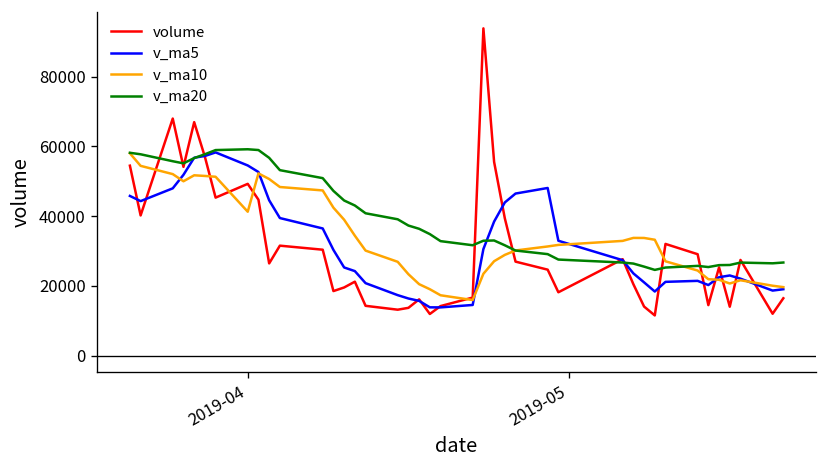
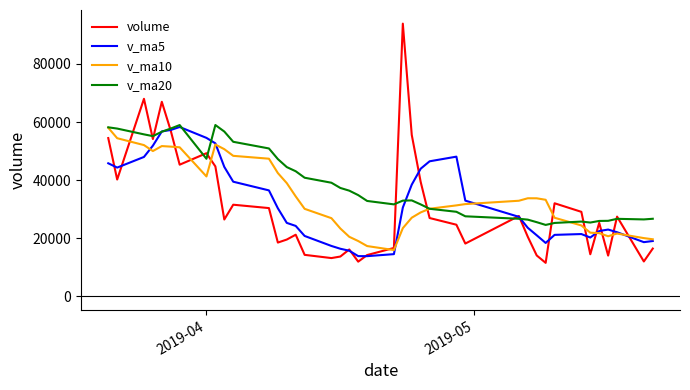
v_ma20, 2019-04: 59000 -> 47000
